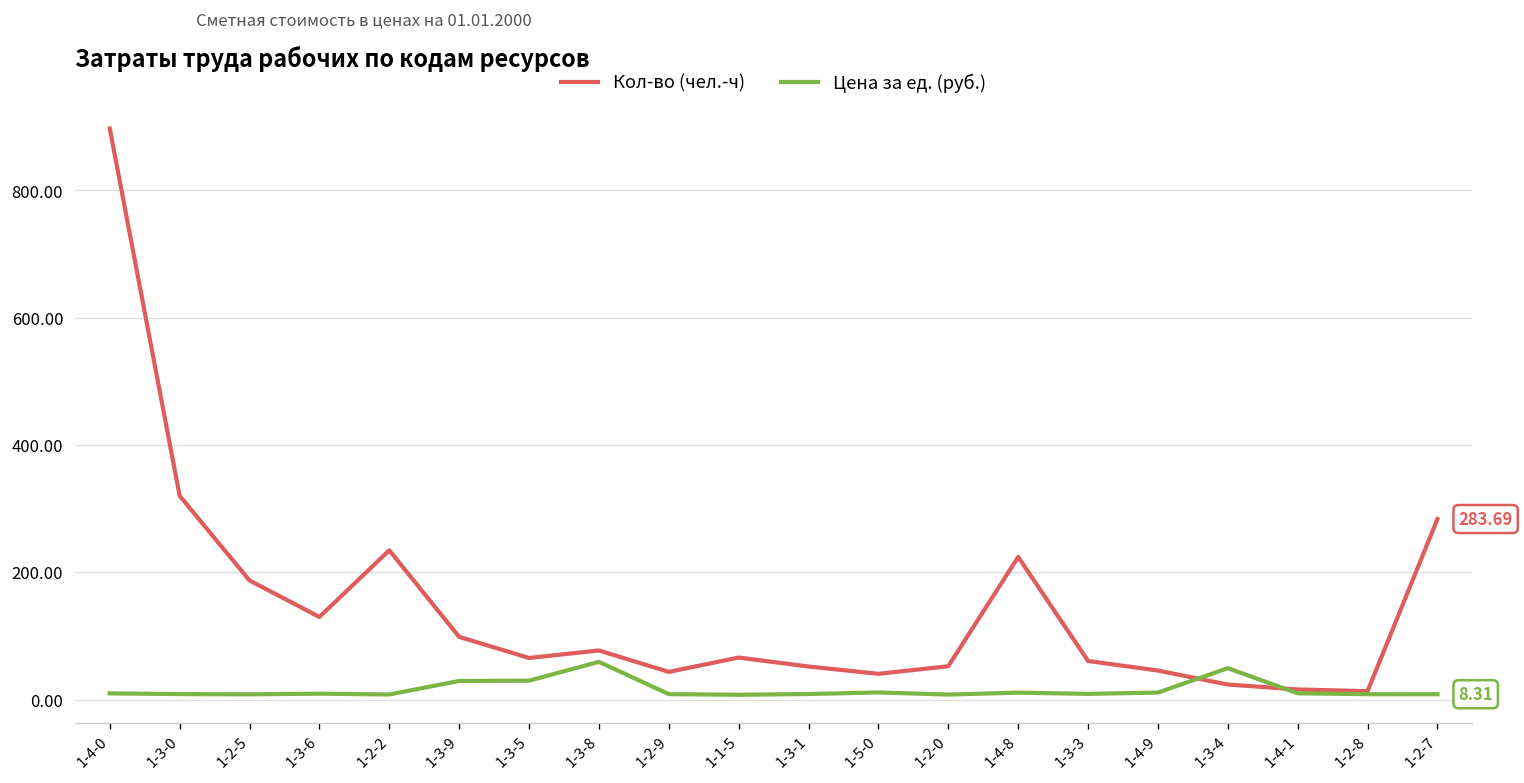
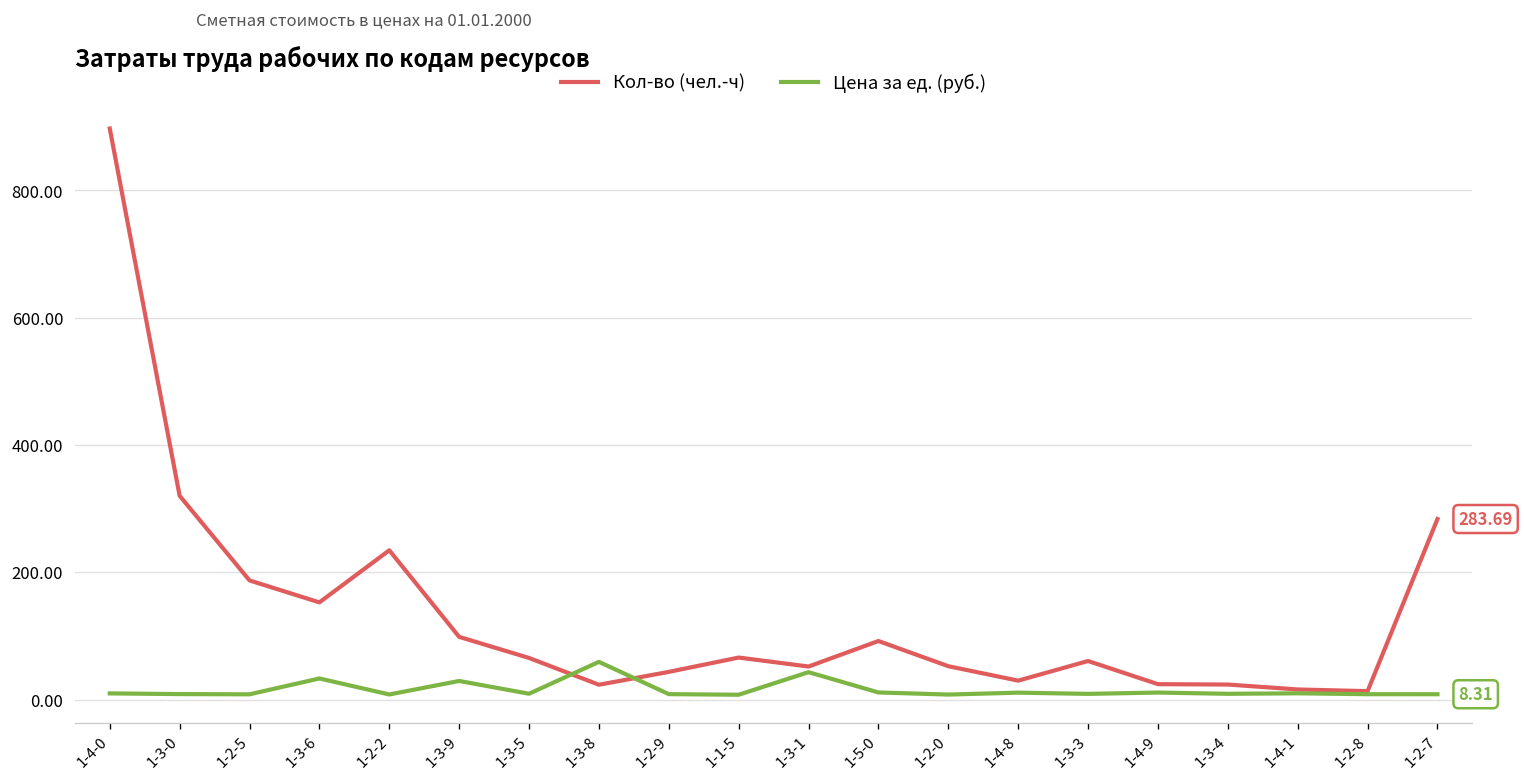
Кол-во (чел.-ч), 1-3-6: 130 -> 150
Цена за ед. (руб.), 1-3-6: 10 -> 30
Цена за ед. (руб.), 1-3-5: 30 -> 10
Кол-во (чел.-ч), 1-3-8: 80 -> 20
Цена за ед. (руб.), 1-3-1: 10 -> 40
Кол-во (чел.-ч), 1-5-0: 40 -> 90
Кол-во (чел.-ч), 1-4-8: 220 -> 30
Кол-во (чел.-ч), 1-4-9: 50 -> 20
Цена за ед. (руб.), 1-3-4: 50 -> 10
